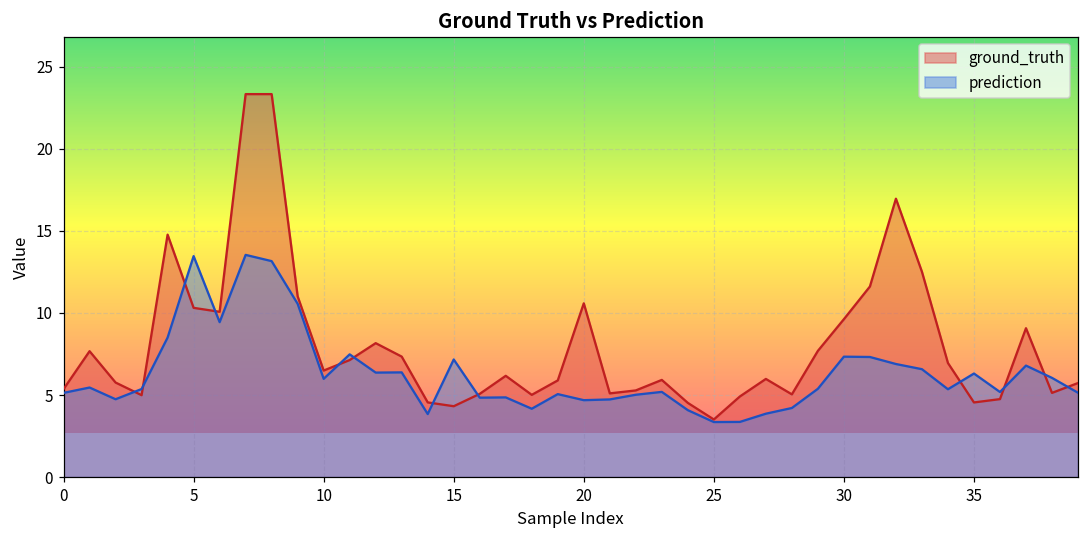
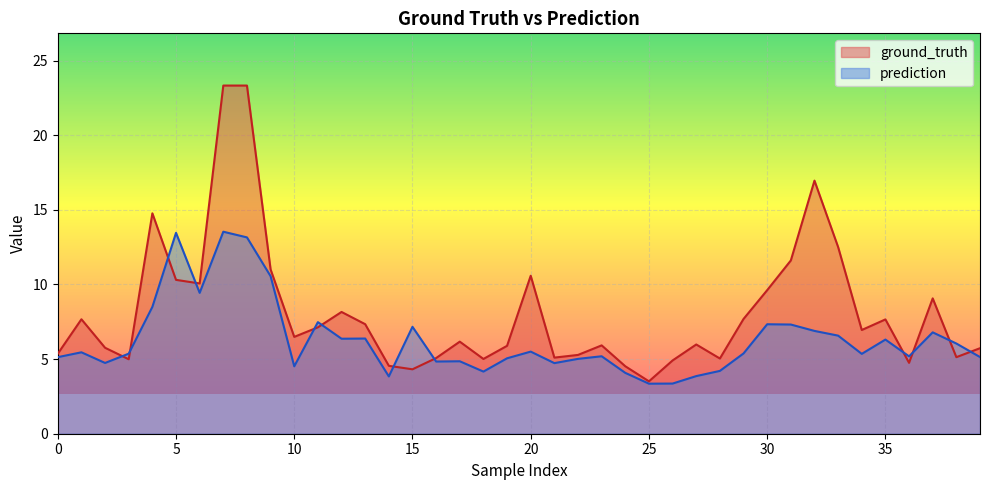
prediction, 10: 6.0 -> 4.5
prediction, 20: 4.7 -> 5.5
ground_truth, 35: 4.5 -> 7.7
